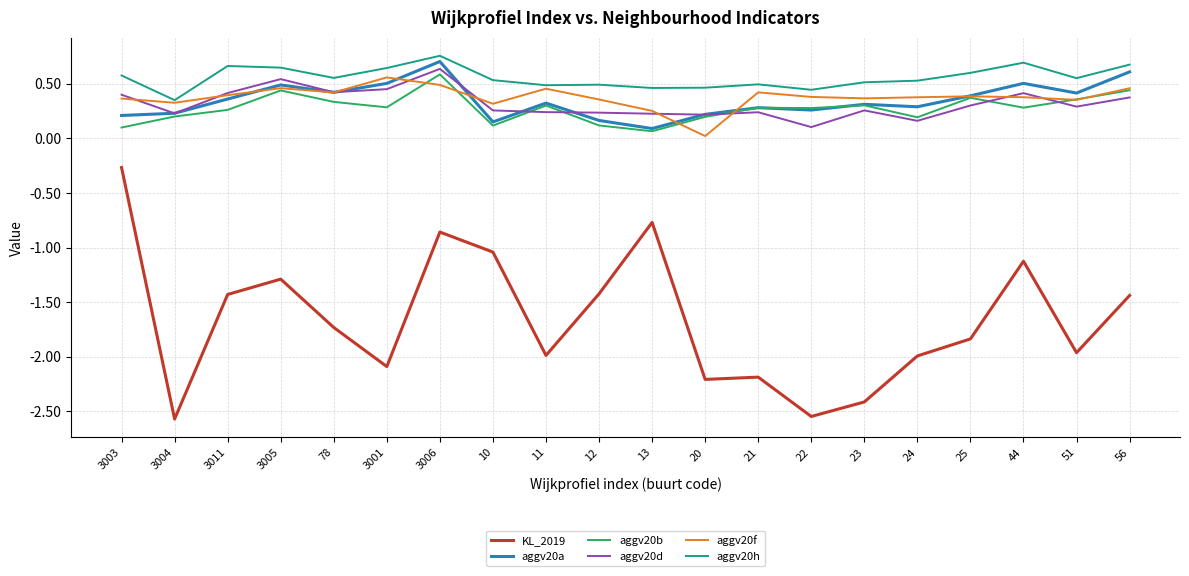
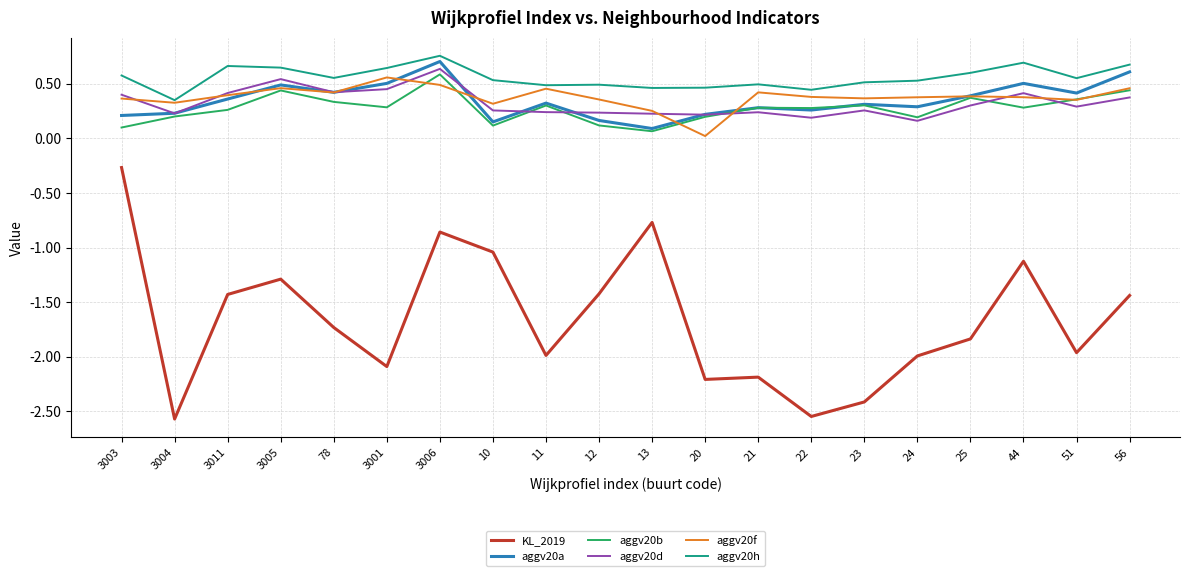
aggv20d, 22: 0.10 -> 0.19
